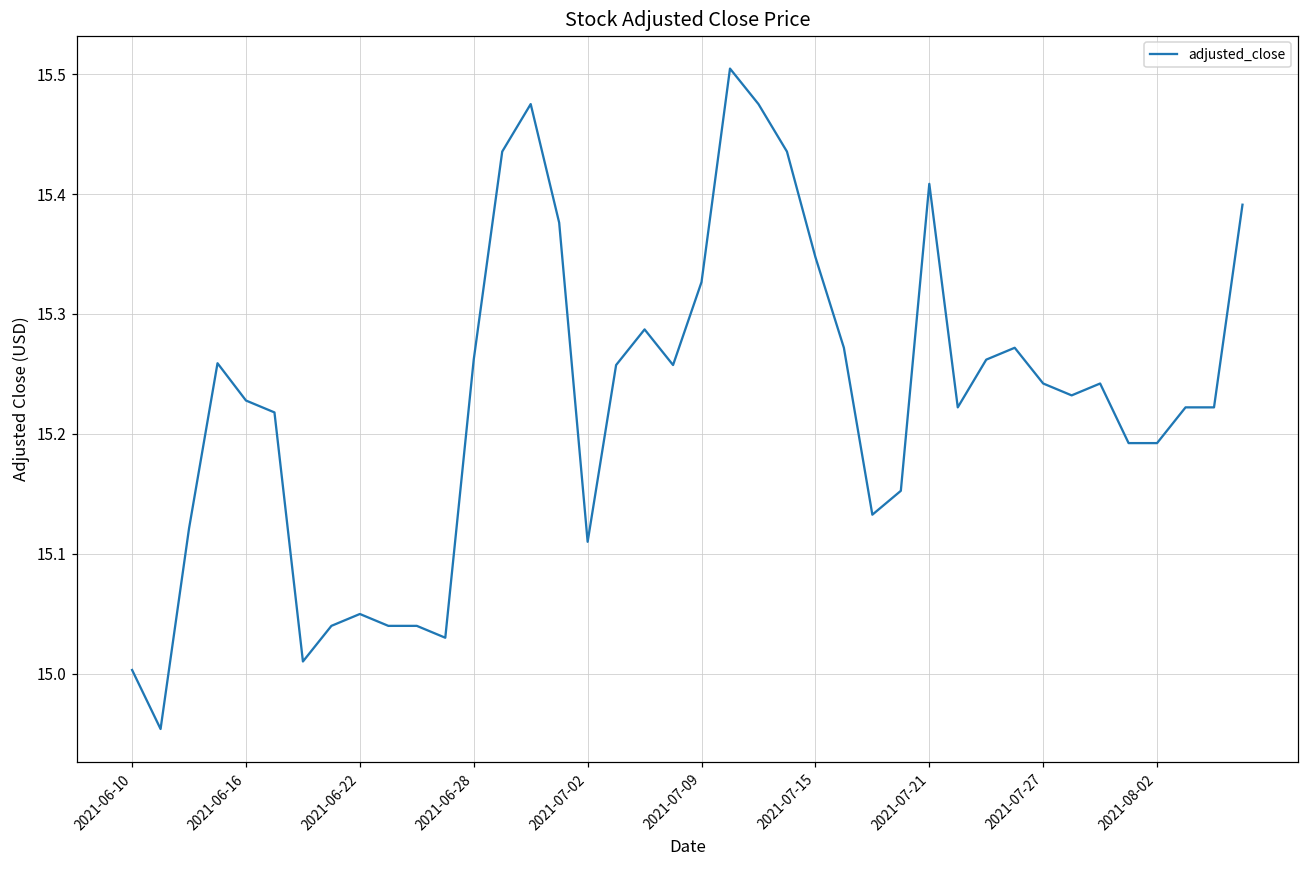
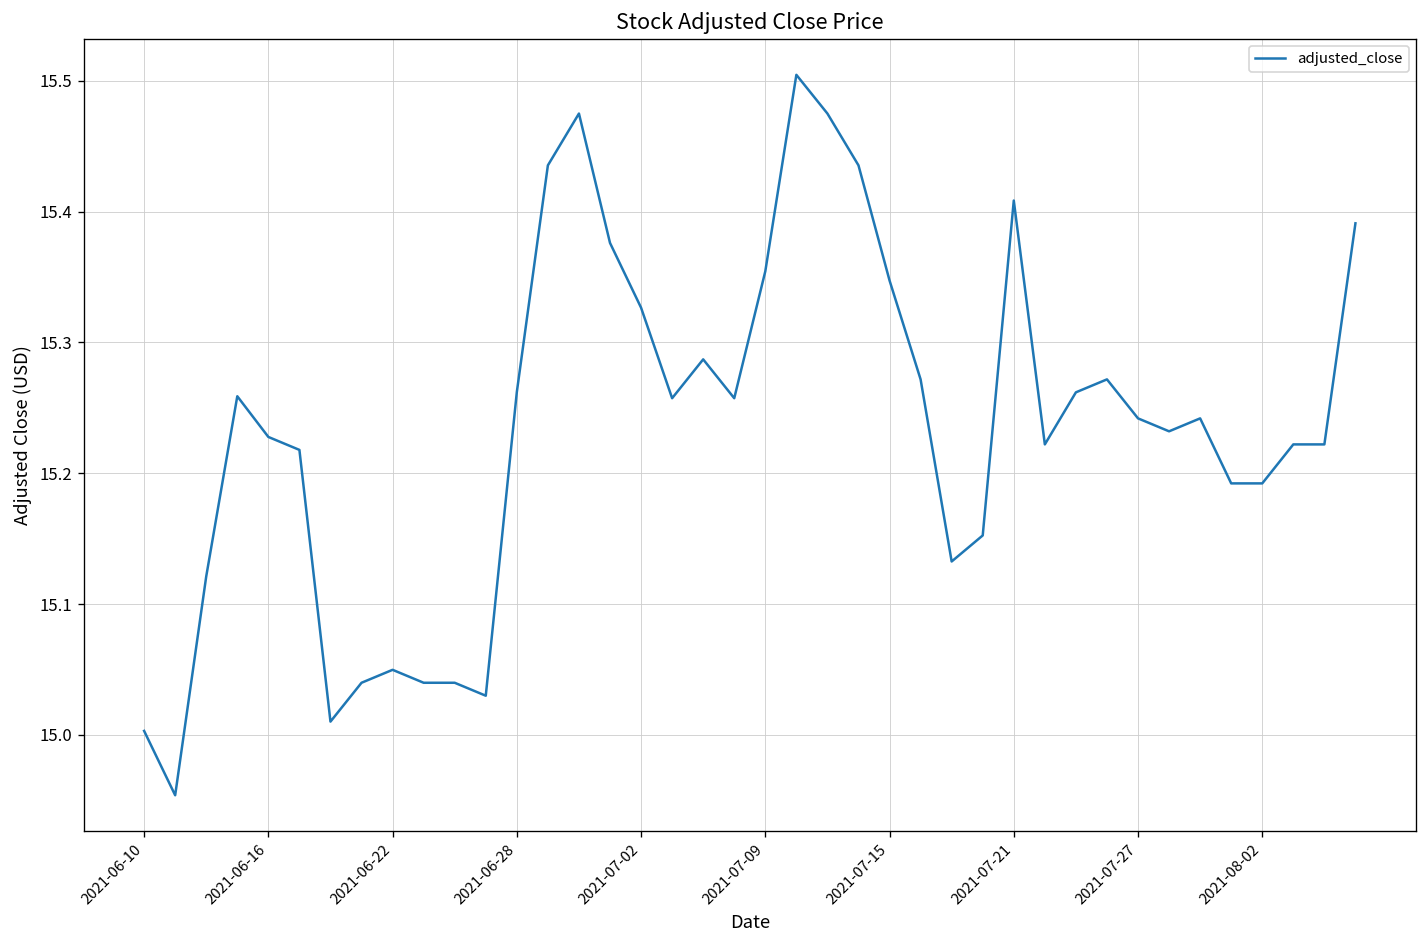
2021-07-02: 15.110 -> 15.327
2021-07-09: 15.327 -> 15.354
